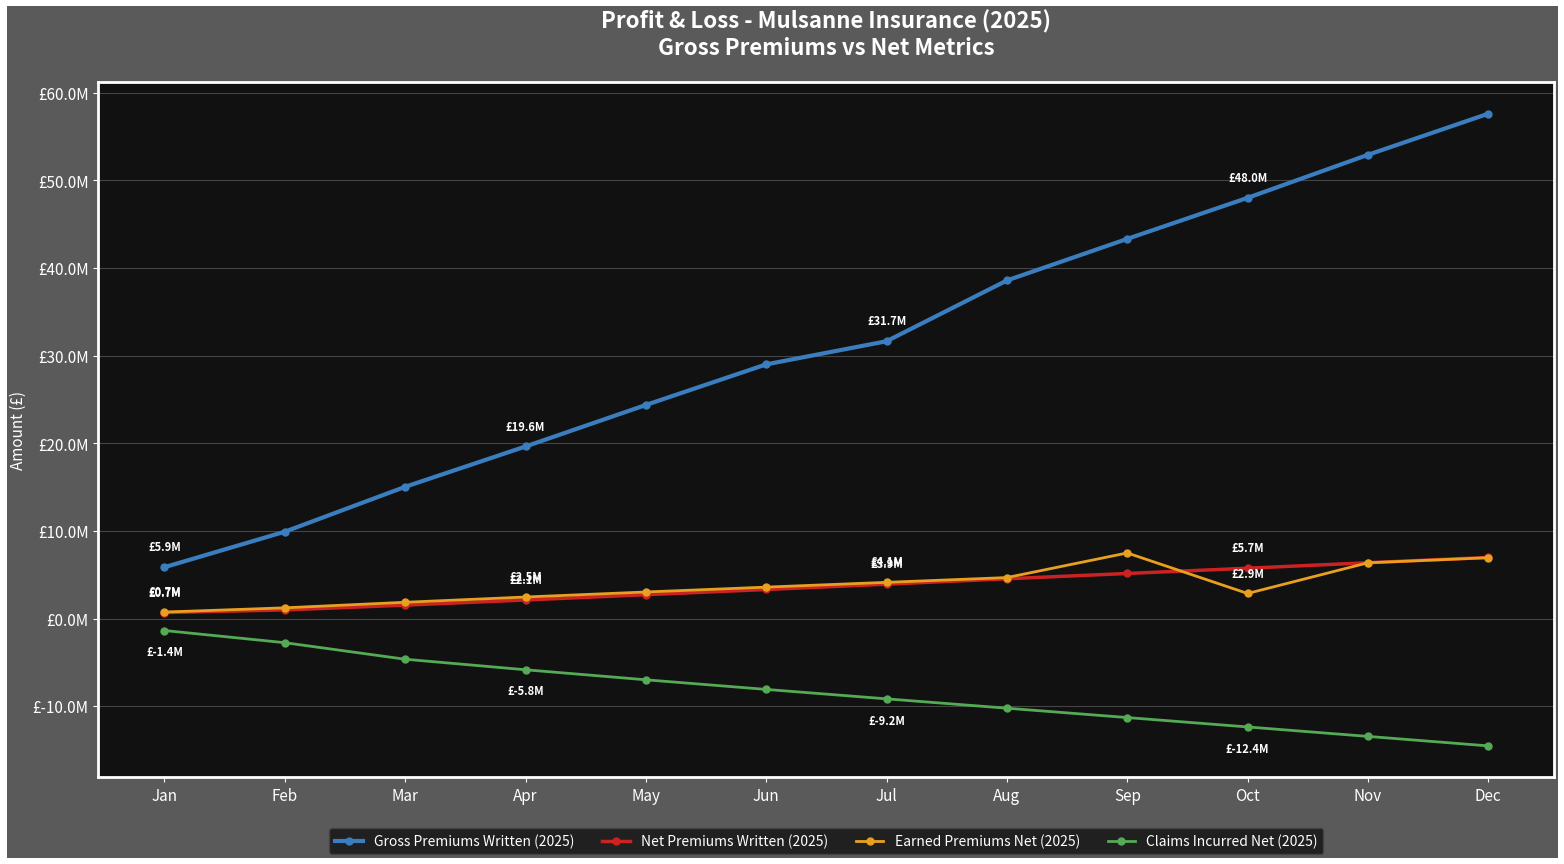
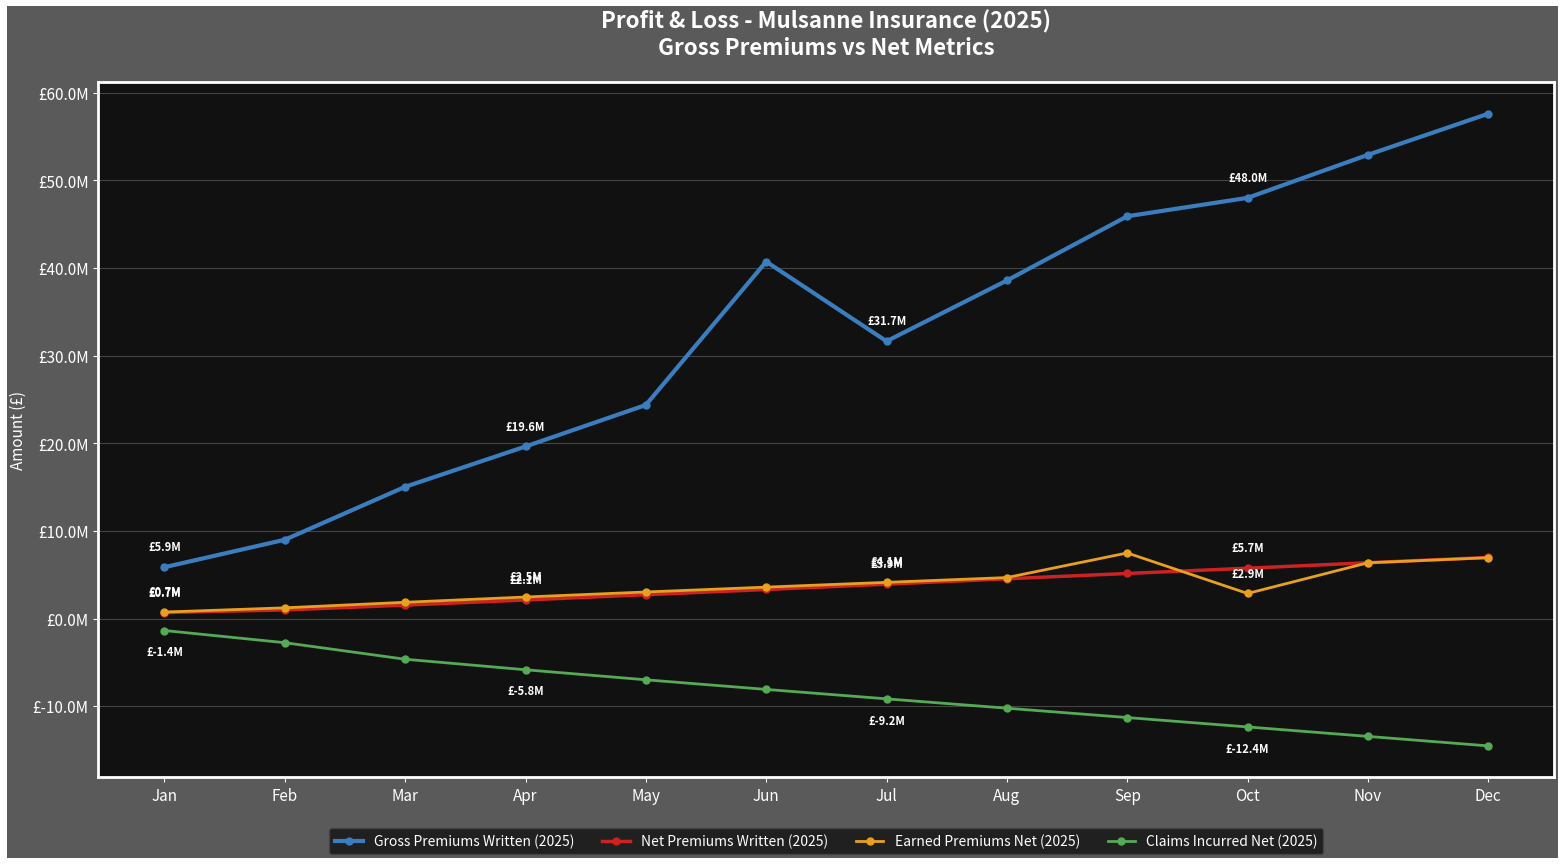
Gross Premiums Written (2025), Feb: £10000000 -> £9000000
Gross Premiums Written (2025), Jun: £29000000 -> £41000000
Gross Premiums Written (2025), Sep: £43000000 -> £46000000
